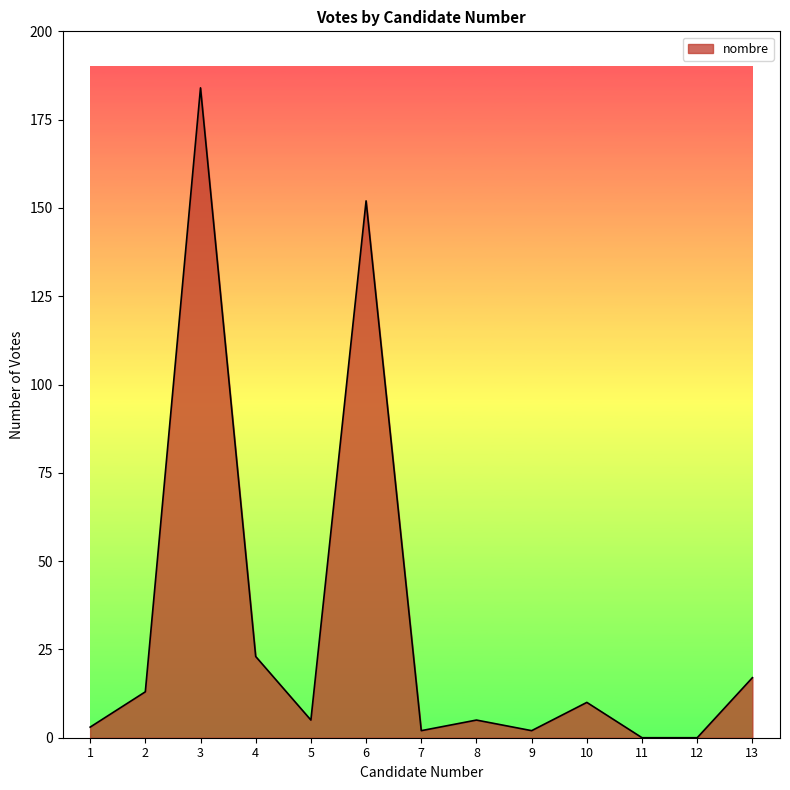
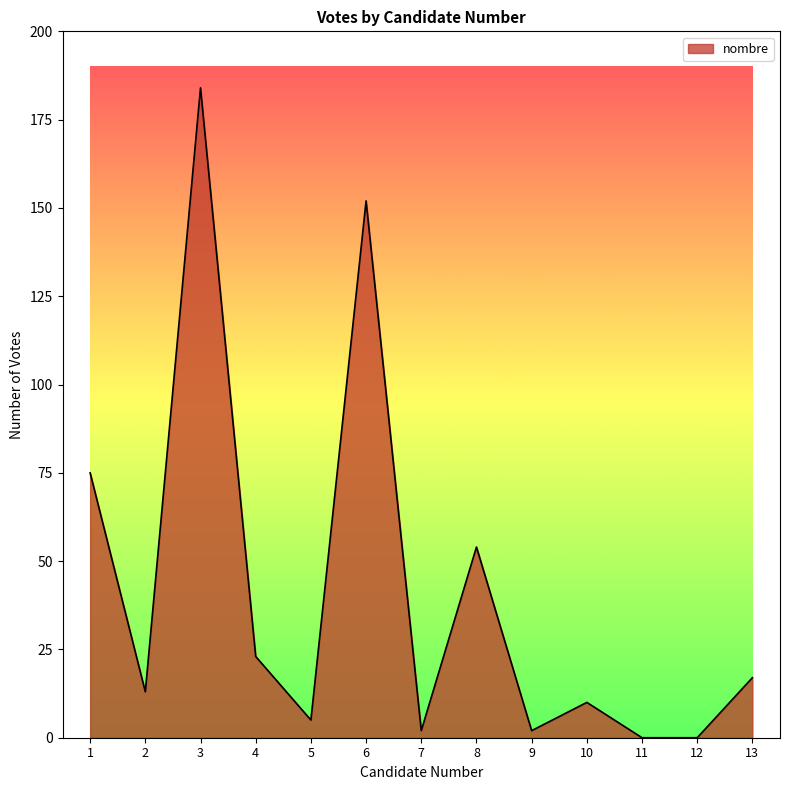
1: 3 -> 75
8: 5 -> 54
